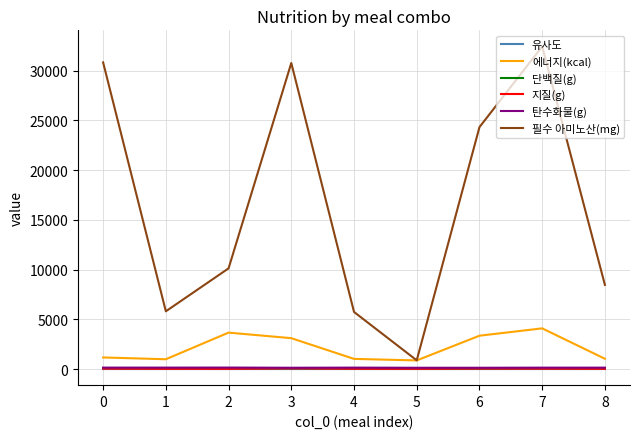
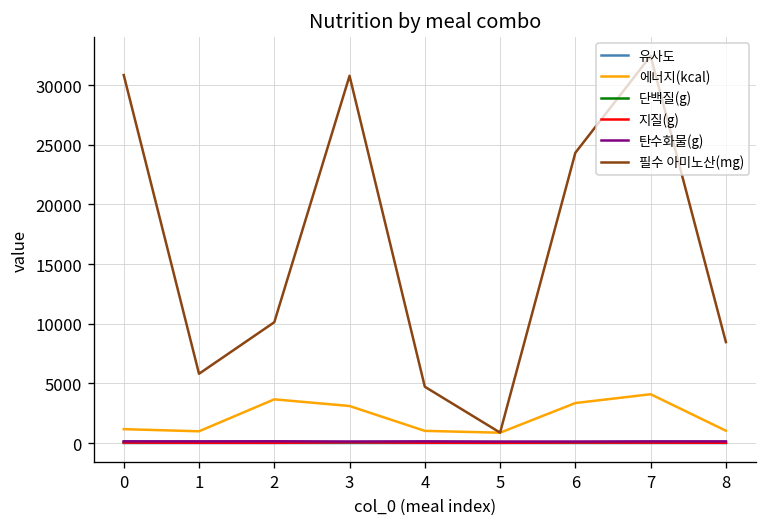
필수 아미노산(mg), 4: 6000 -> 5000
